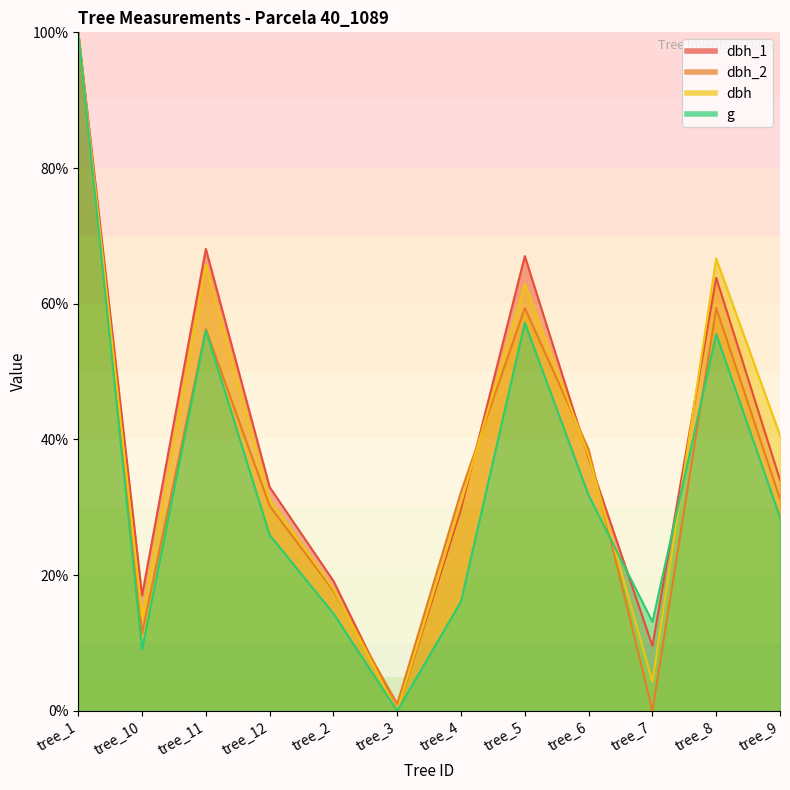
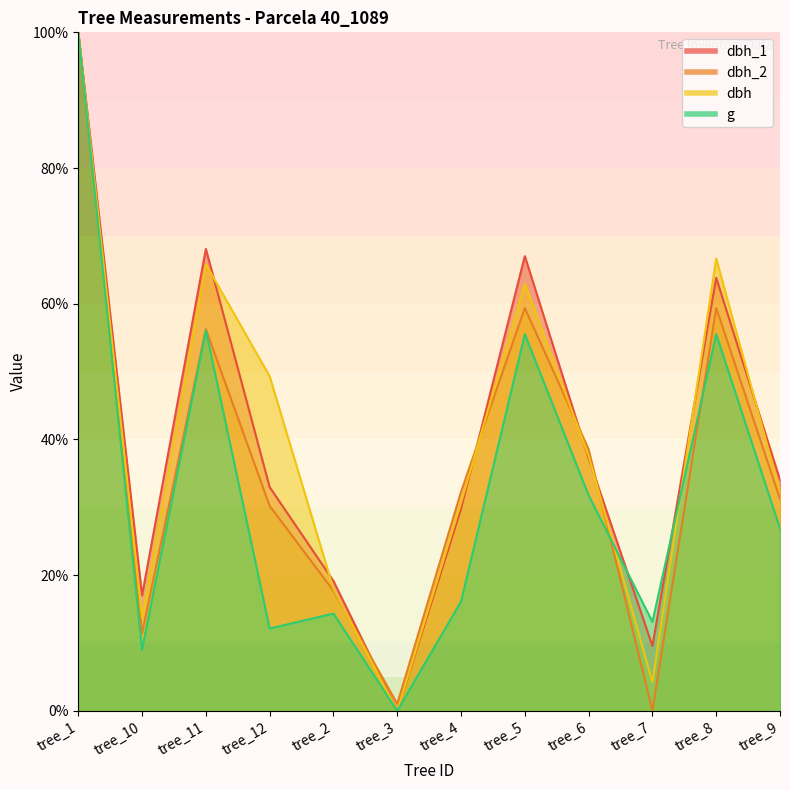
dbh, tree_12: 31% -> 49%
g, tree_12: 26% -> 12%
g, tree_5: 57% -> 56%
dbh, tree_9: 41% -> 32%
g, tree_9: 29% -> 27%
